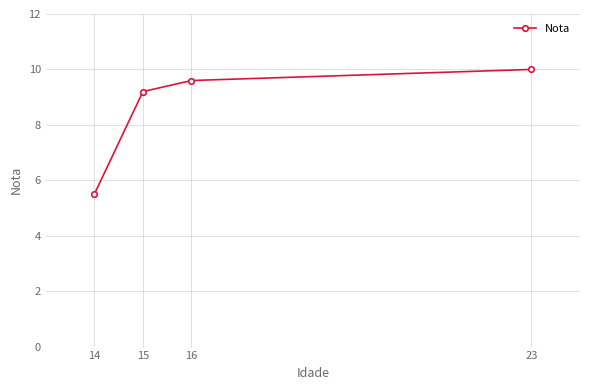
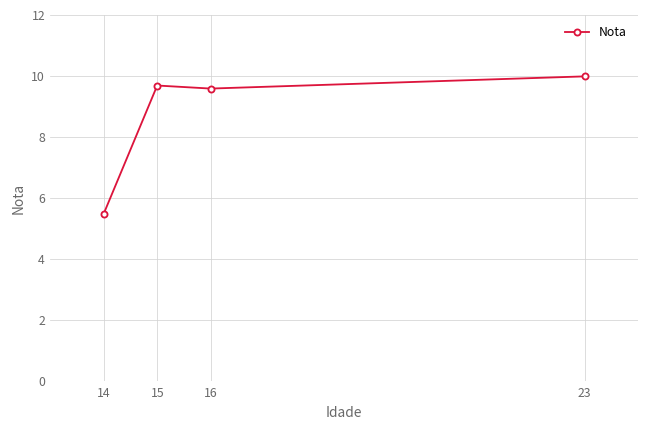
15: 9.2 -> 9.7
